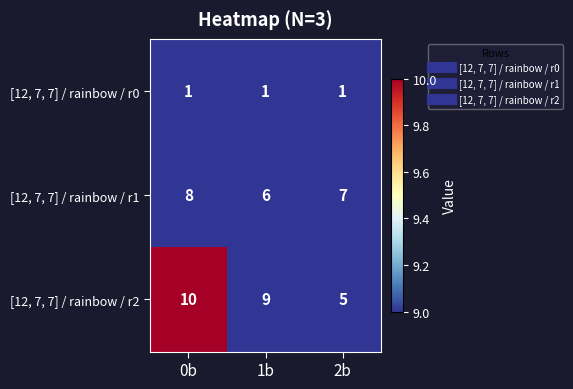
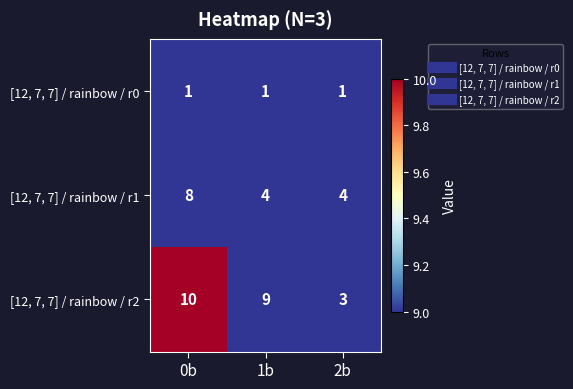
[12, 7, 7] / rainbow / r1, 1b: 6 -> 4
[12, 7, 7] / rainbow / r1, 2b: 7 -> 4
[12, 7, 7] / rainbow / r2, 2b: 5 -> 3
